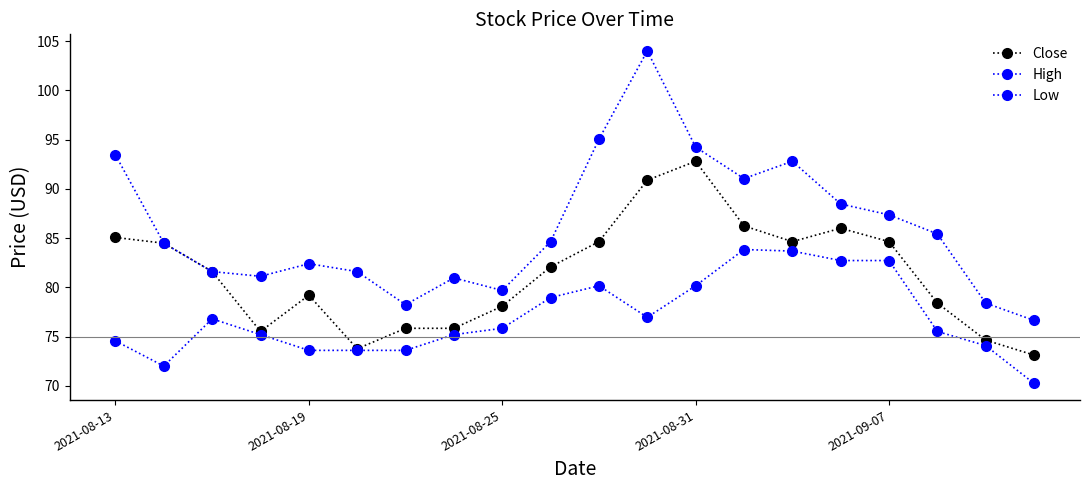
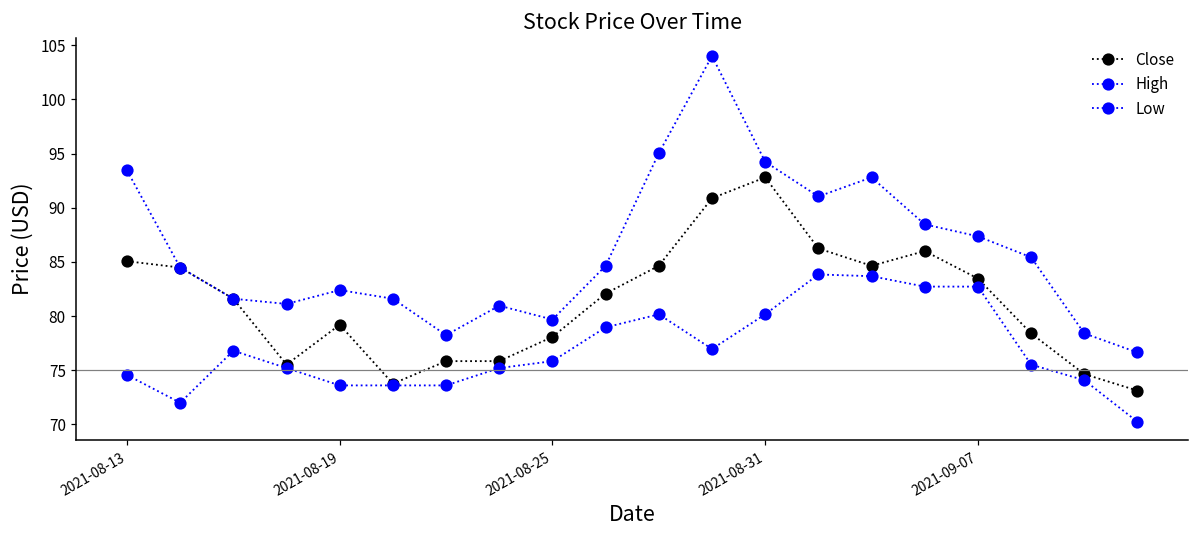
Close, 2021-09-07: 85 -> 83
